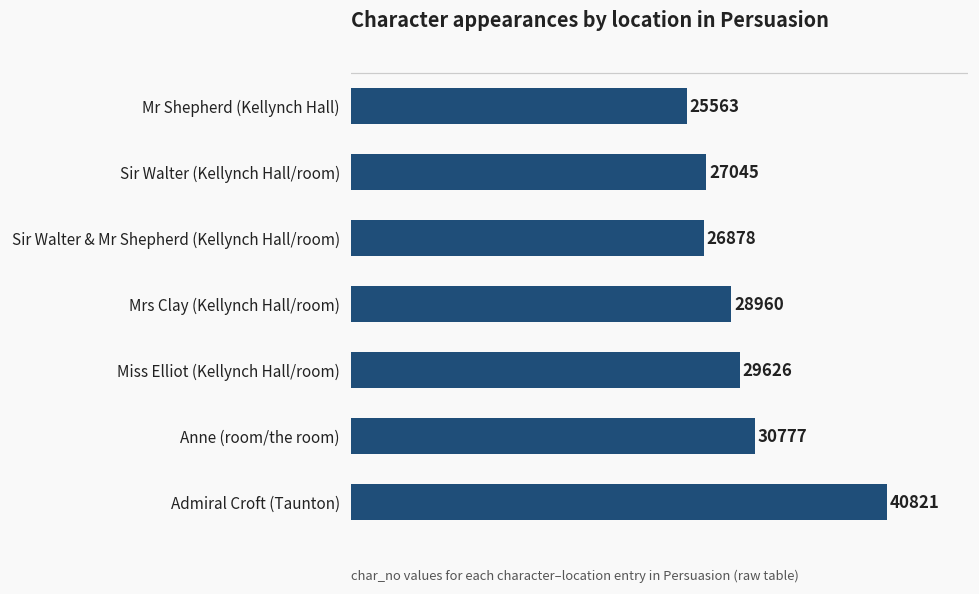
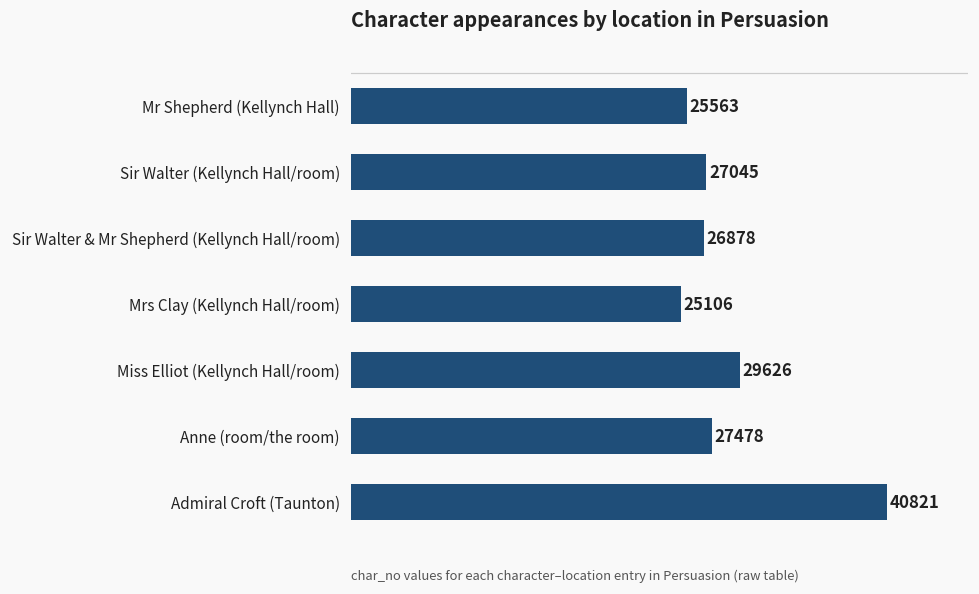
Mrs Clay (Kellynch Hall/room): 28960 -> 25106
Anne (room/the room): 30777 -> 27478
